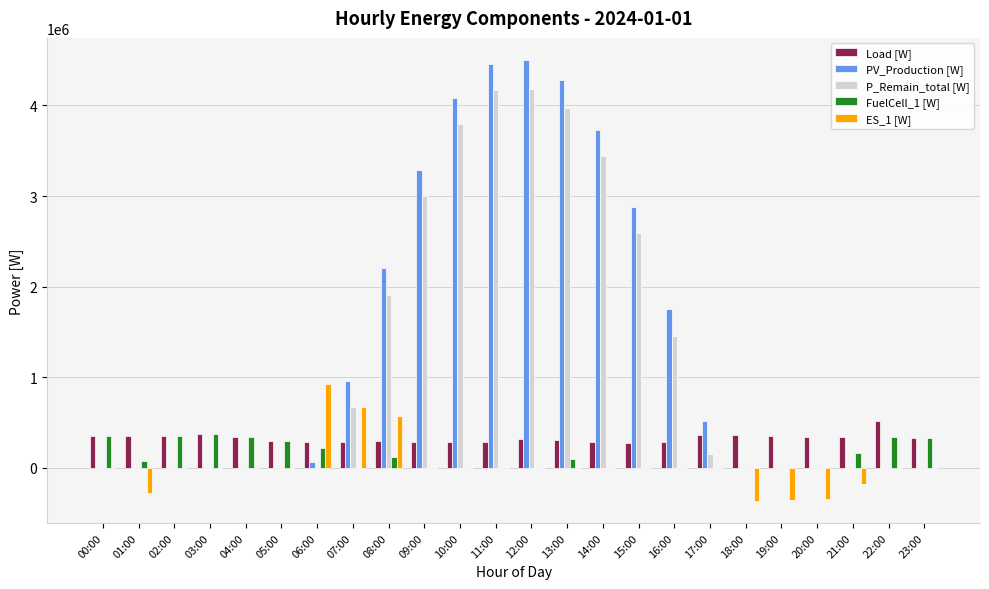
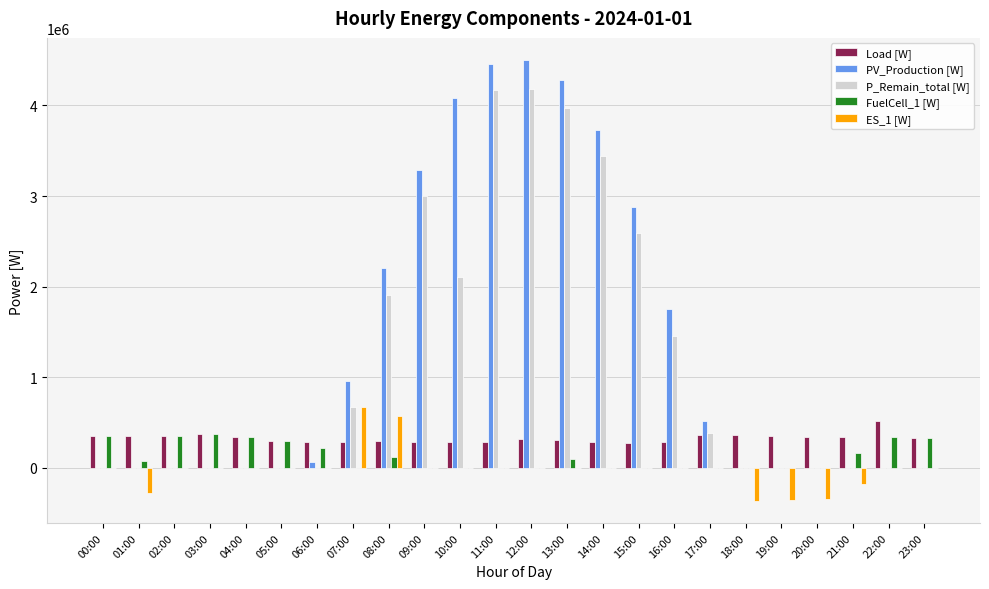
ES_1 [W], 06:00: 900000 -> 0
P_Remain_total [W], 10:00: 3800000 -> 2100000
P_Remain_total [W], 17:00: 200000 -> 400000
